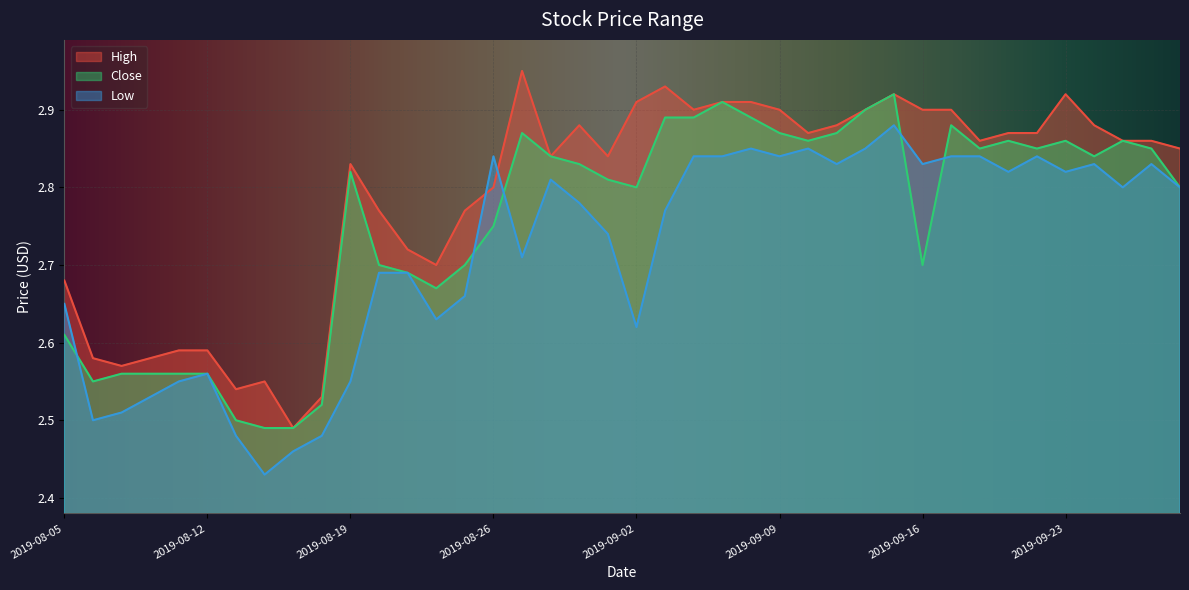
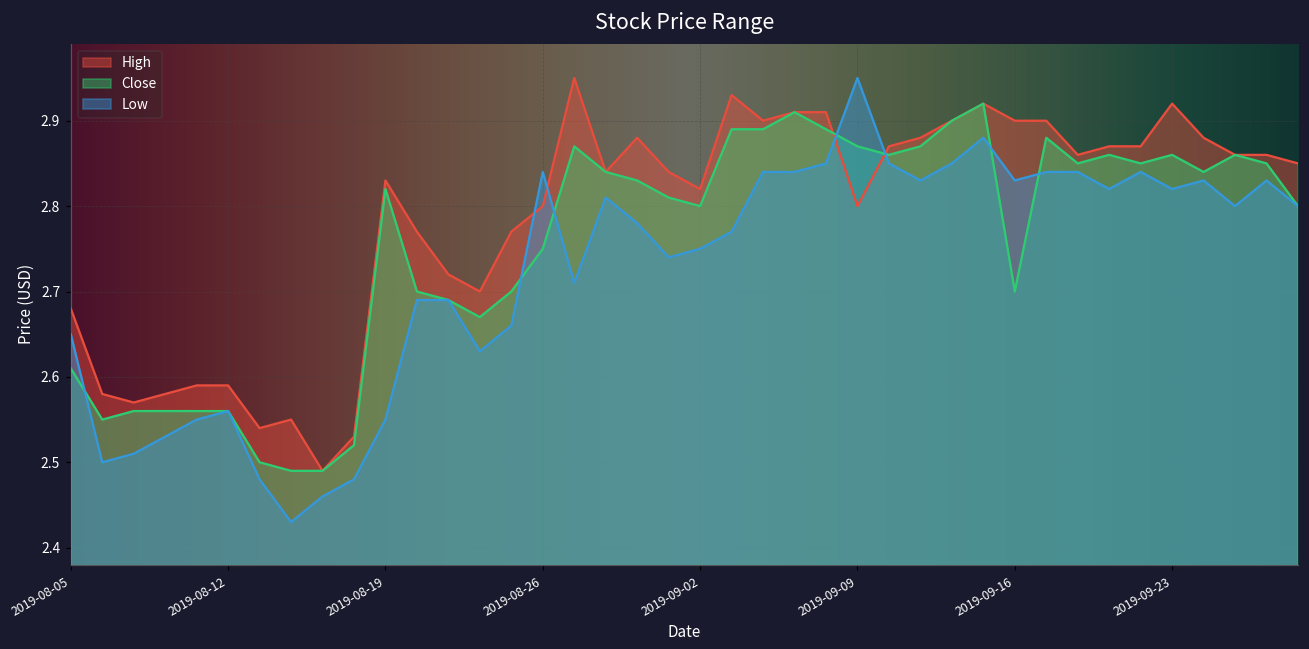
High, 2019-09-02: 2.91 -> 2.82
Low, 2019-09-02: 2.62 -> 2.75
High, 2019-09-09: 2.9 -> 2.8
Low, 2019-09-09: 2.84 -> 2.95
